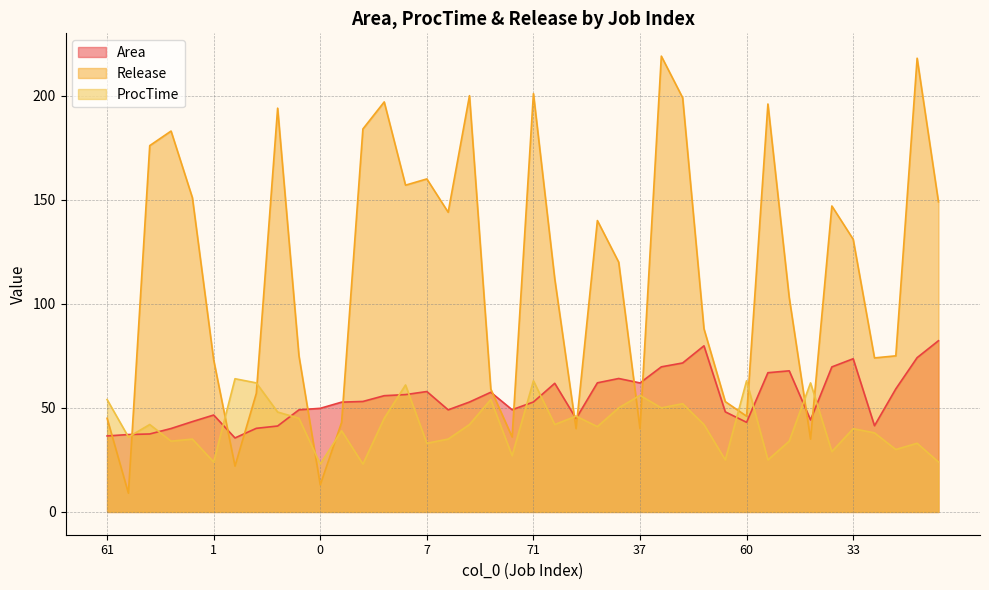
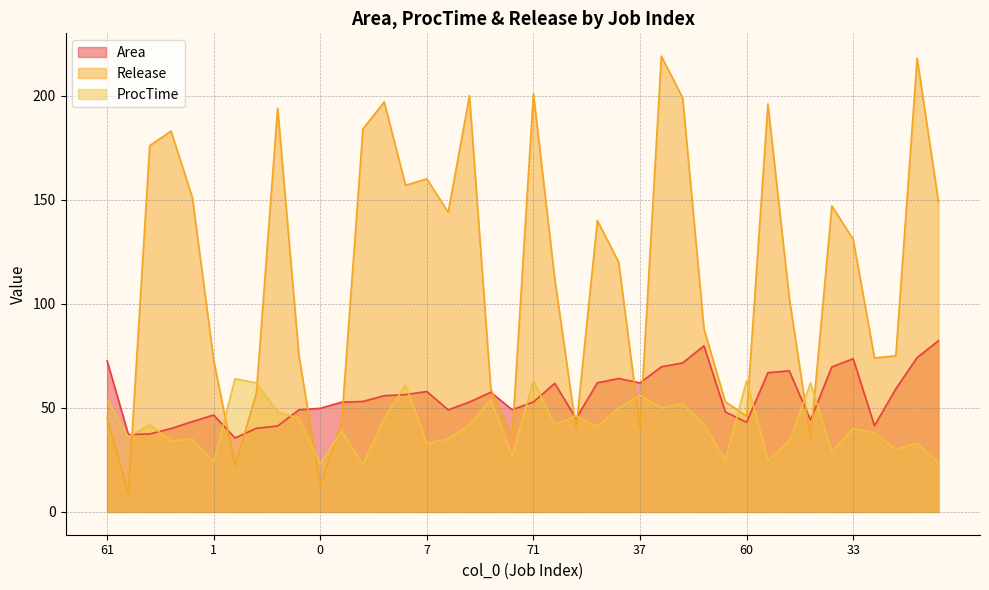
Area, 61: 37 -> 73
